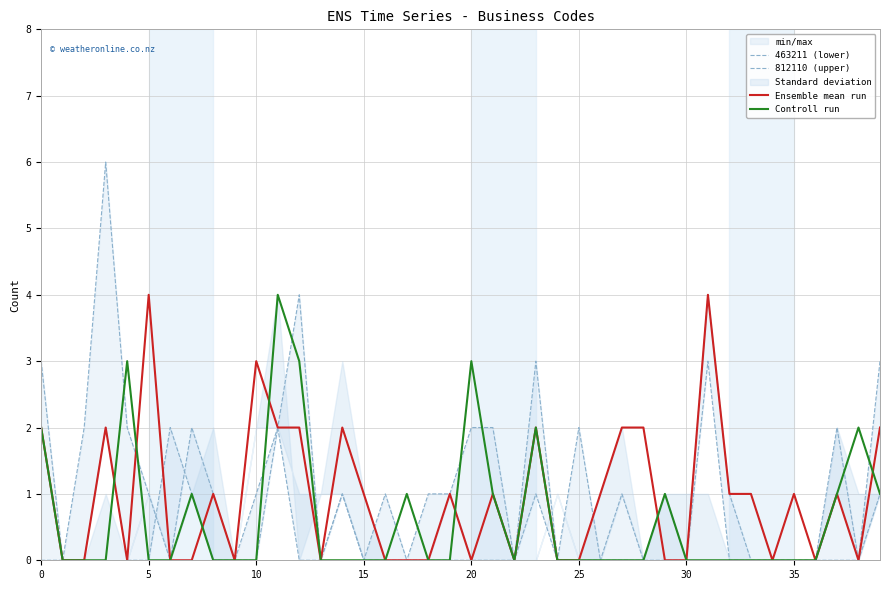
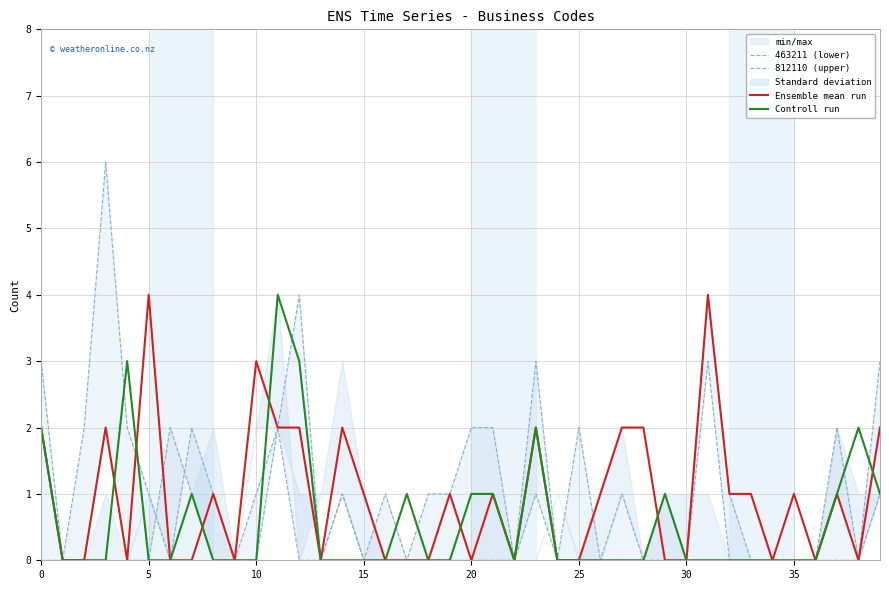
Controll run, 20: 3 -> 1
